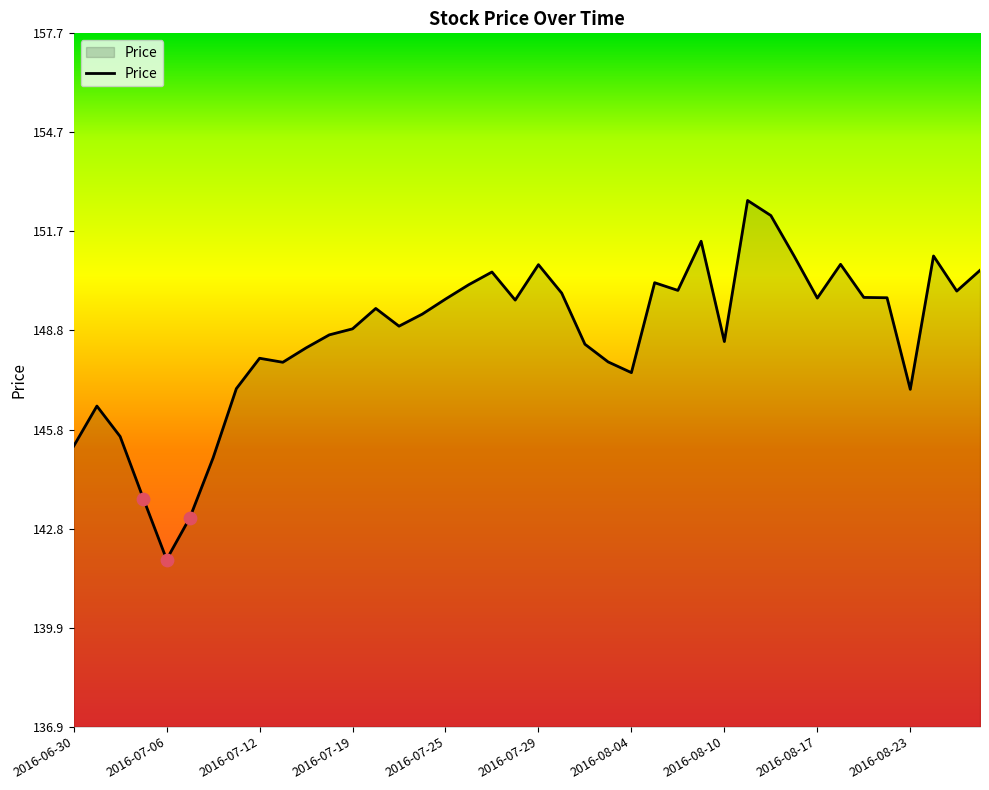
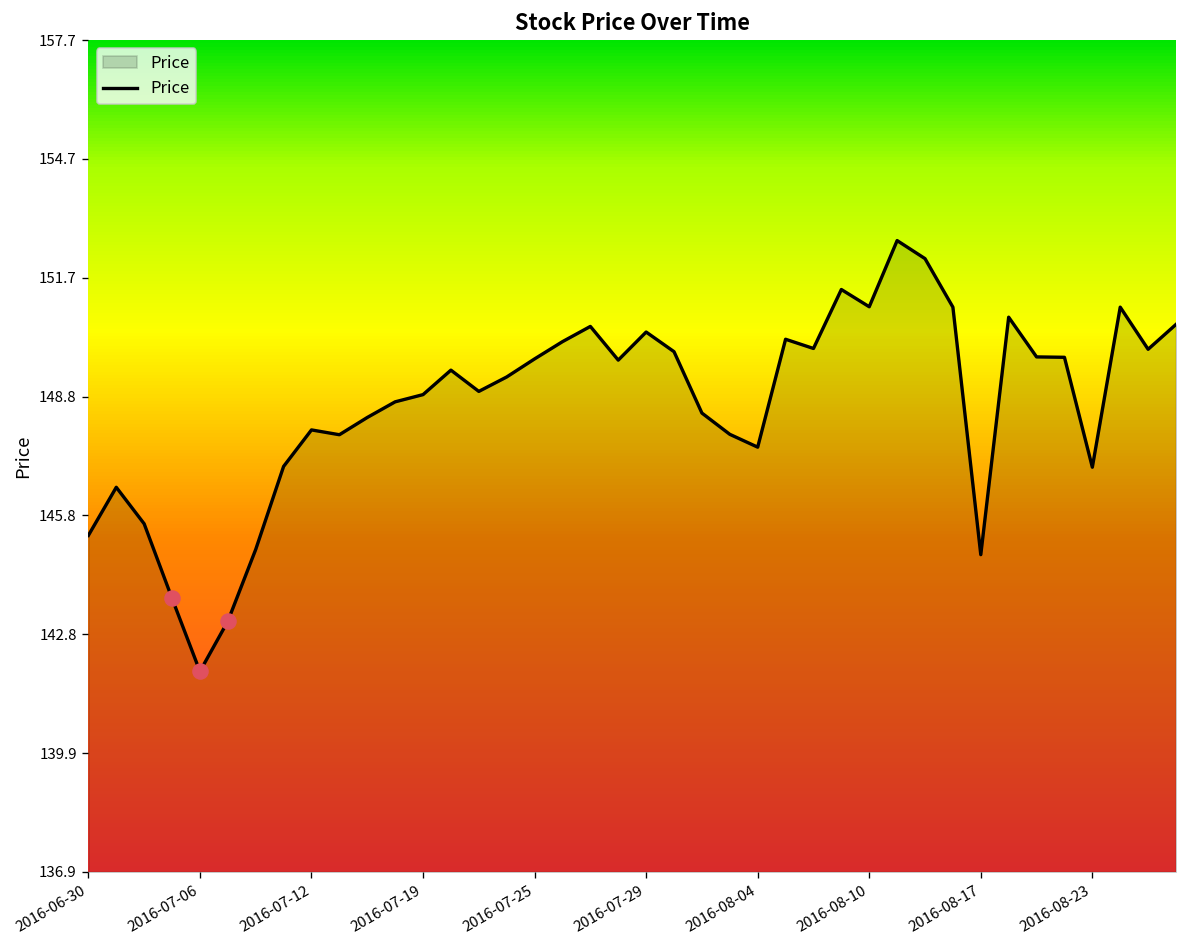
Price, 2016-07-29: 150.7 -> 150.4
Price, 2016-08-10: 148.4 -> 151.0
Price, 2016-08-17: 149.7 -> 144.8
